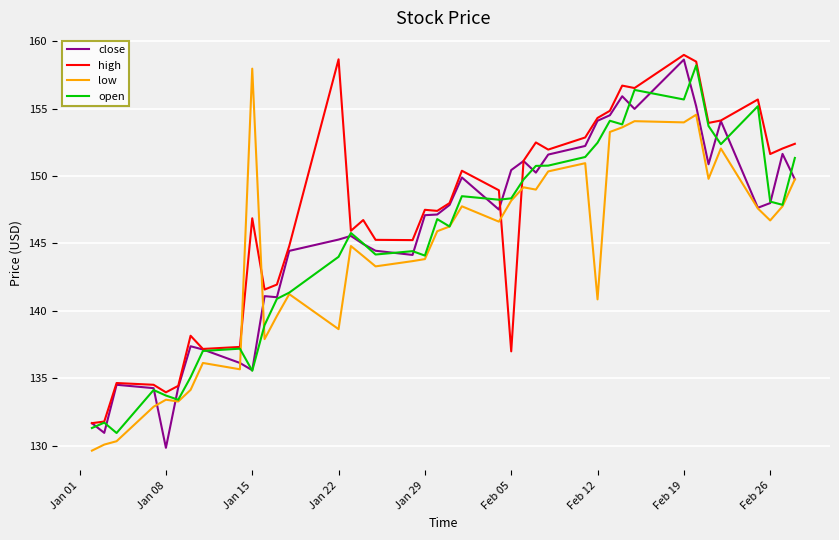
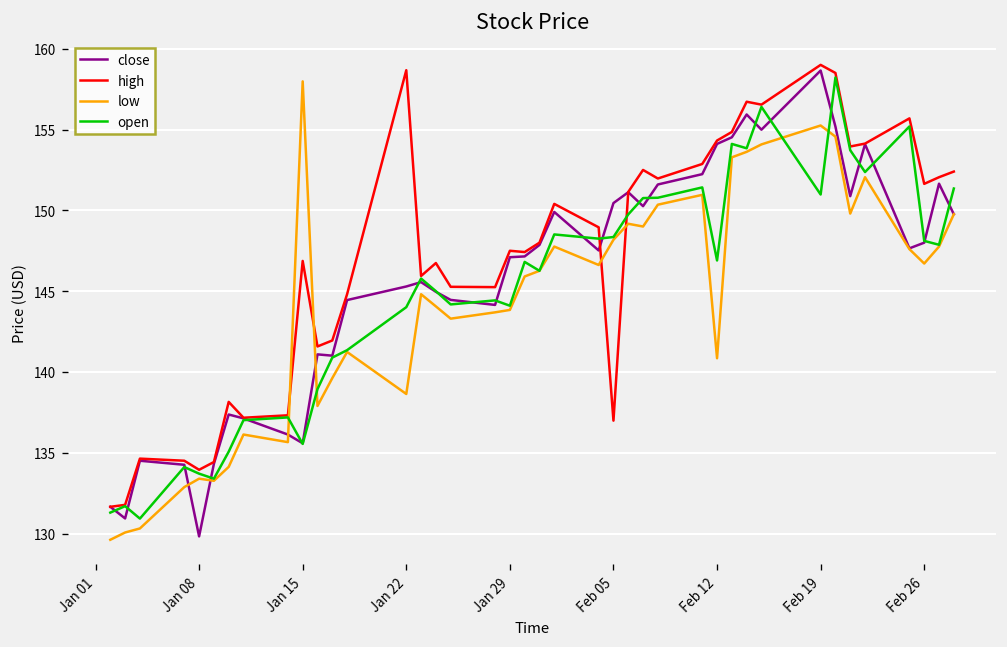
open, Feb 12: 152.5 -> 146.9
low, Feb 19: 154.0 -> 155.3
open, Feb 19: 155.7 -> 151.0
